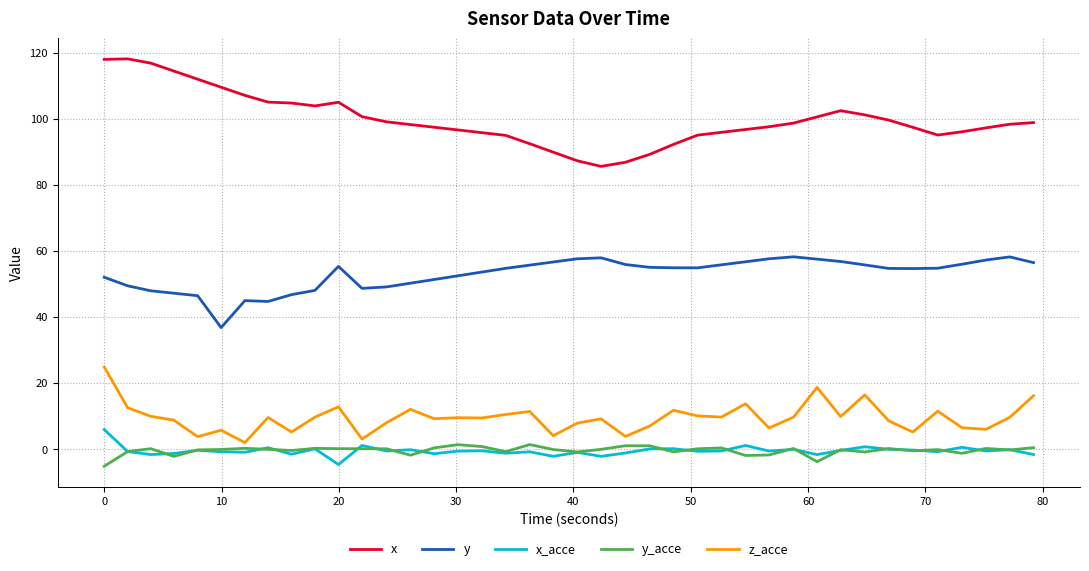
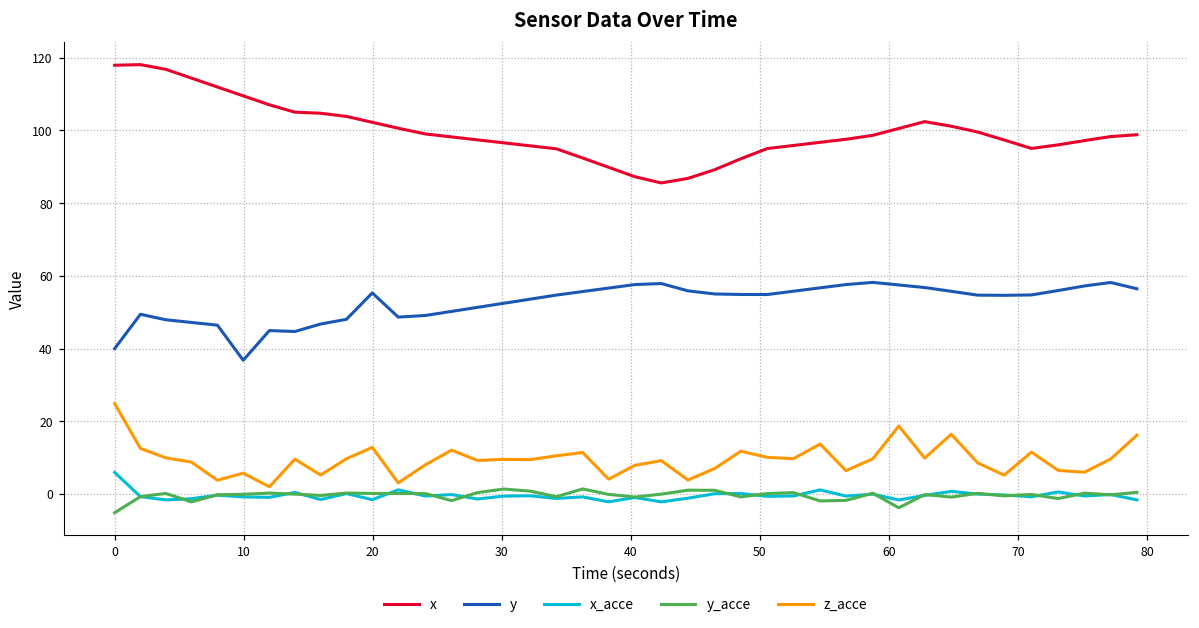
y, 0: 52 -> 40
x, 20: 105 -> 102
x_acce, 20: -5 -> -2
